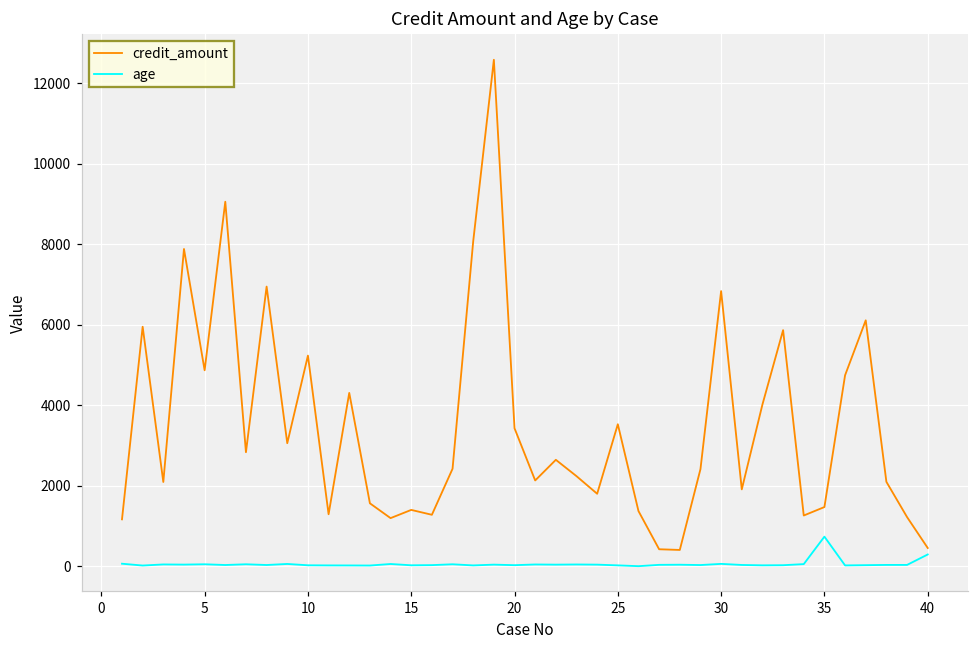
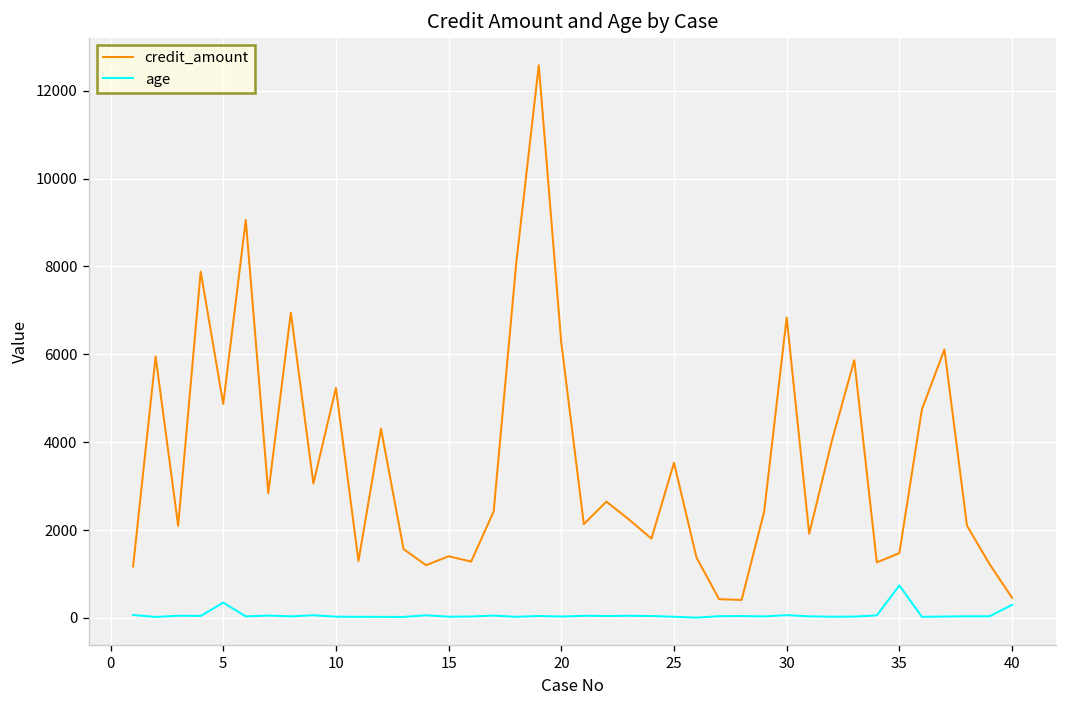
age, 5: 100 -> 300
credit_amount, 20: 3400 -> 6300
